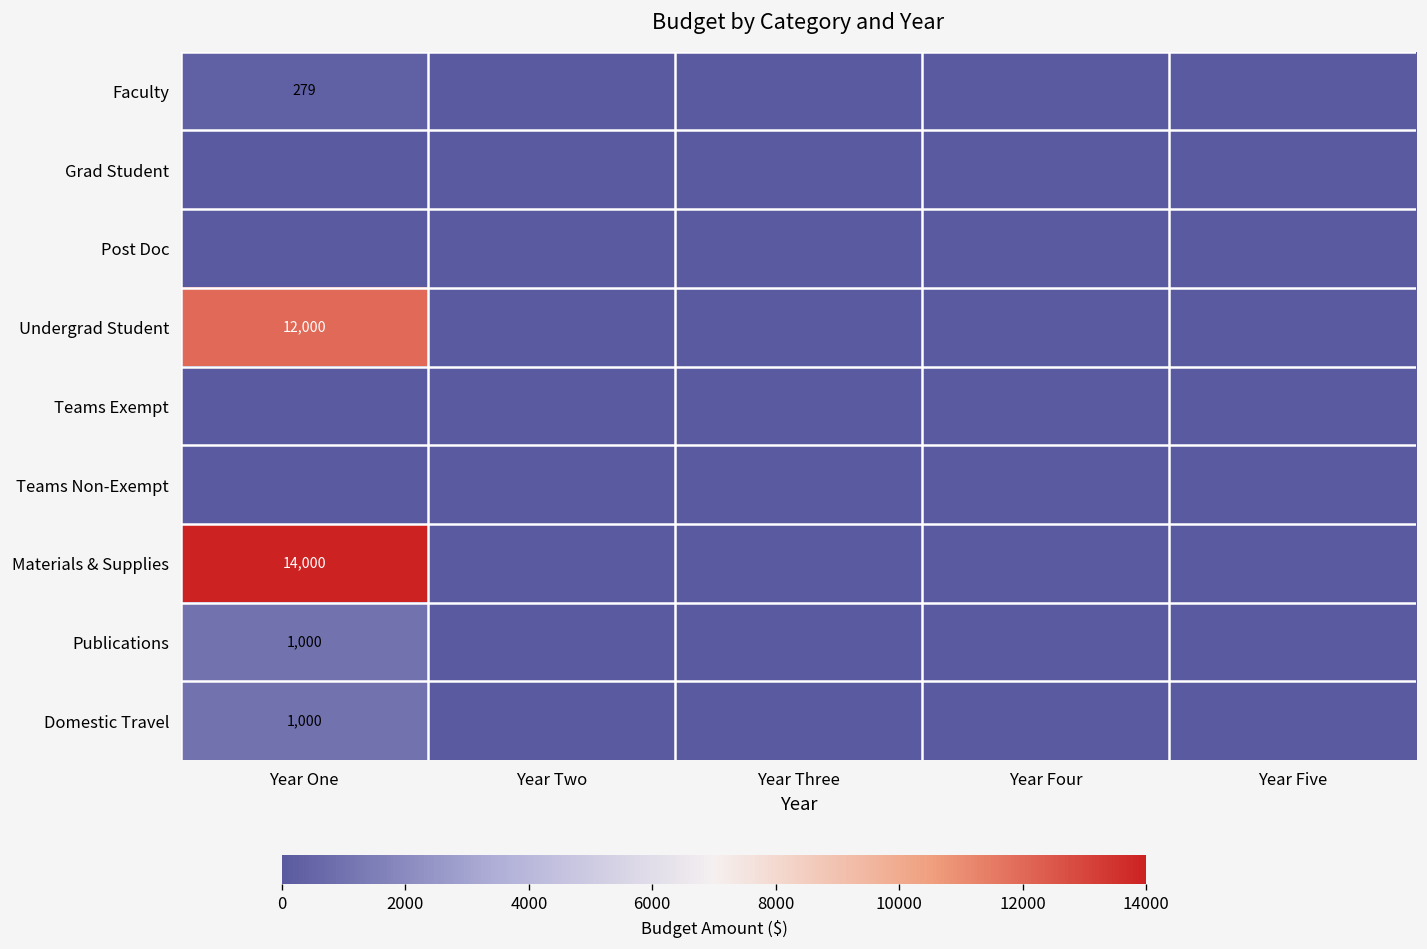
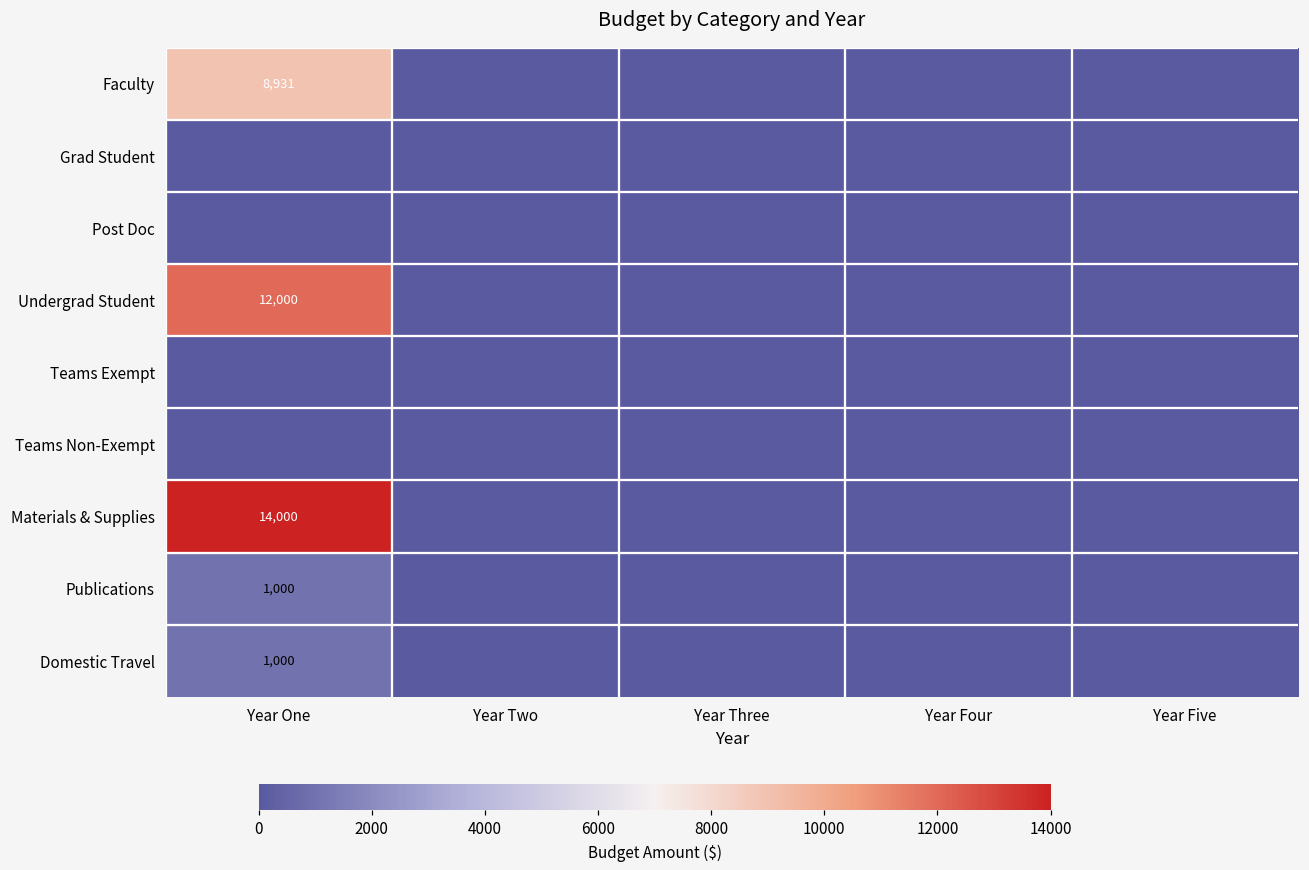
Faculty, Year One: 279 -> 8,931
